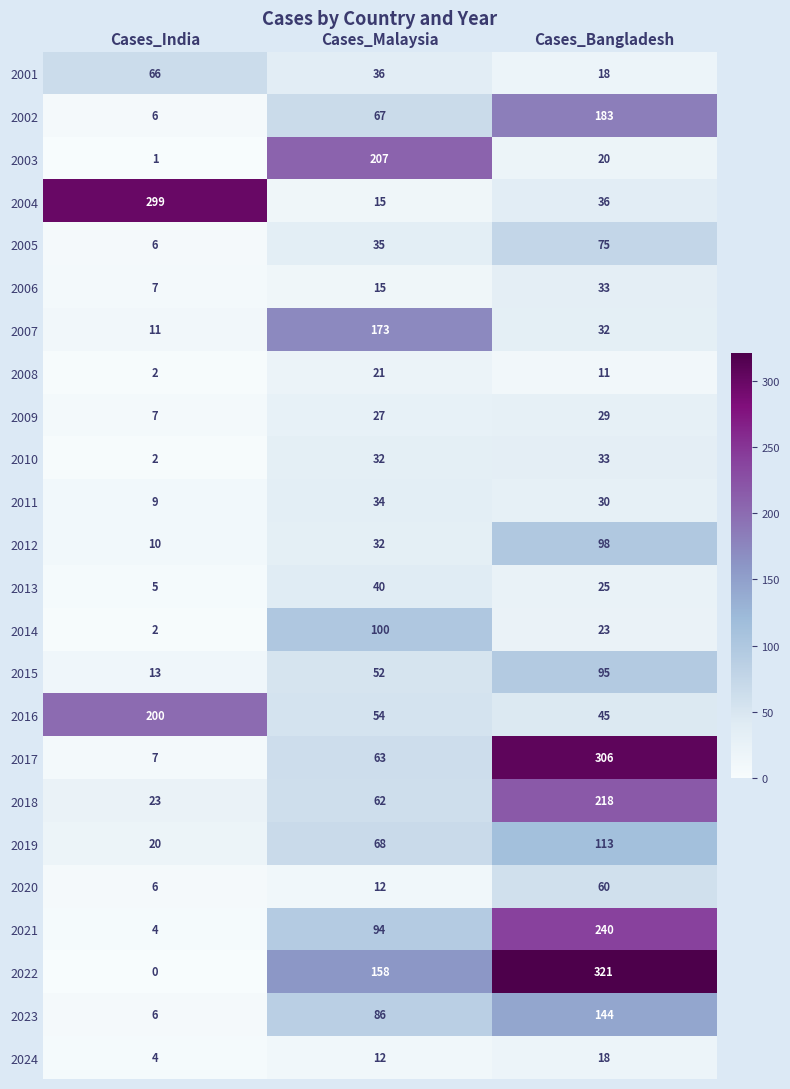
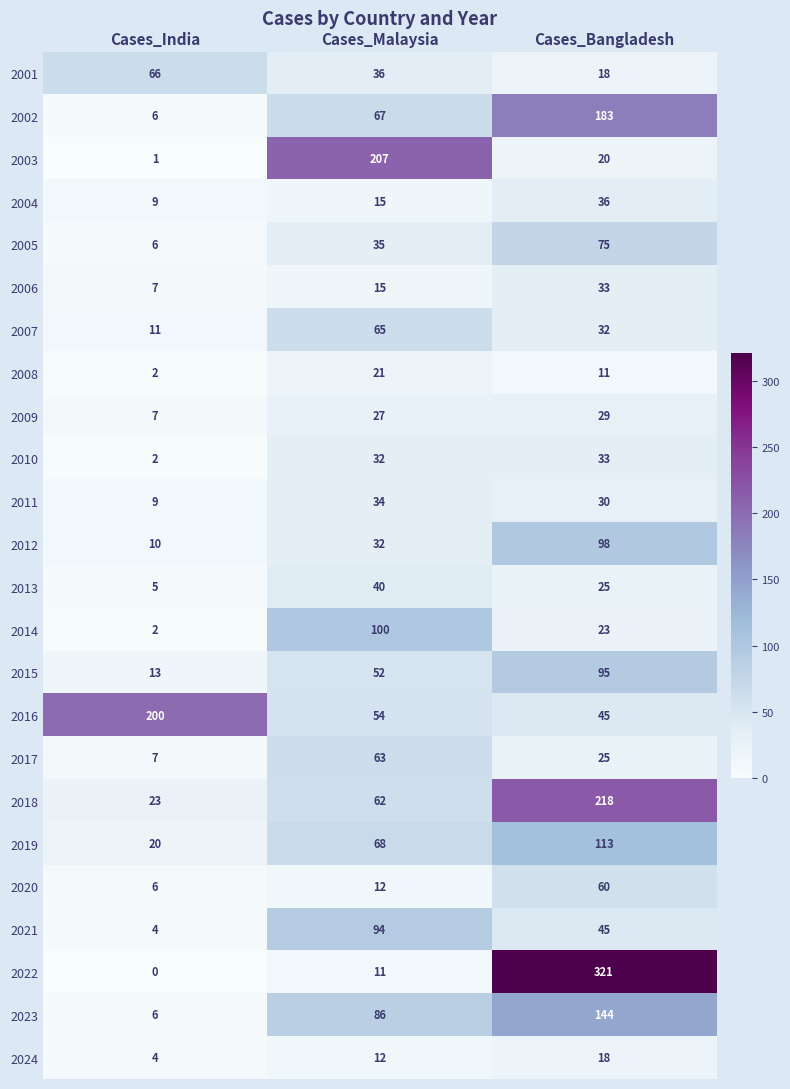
2004, Cases_India: 299 -> 9
2007, Cases_Malaysia: 173 -> 65
2017, Cases_Bangladesh: 306 -> 25
2021, Cases_Bangladesh: 240 -> 45
2022, Cases_Malaysia: 158 -> 11
